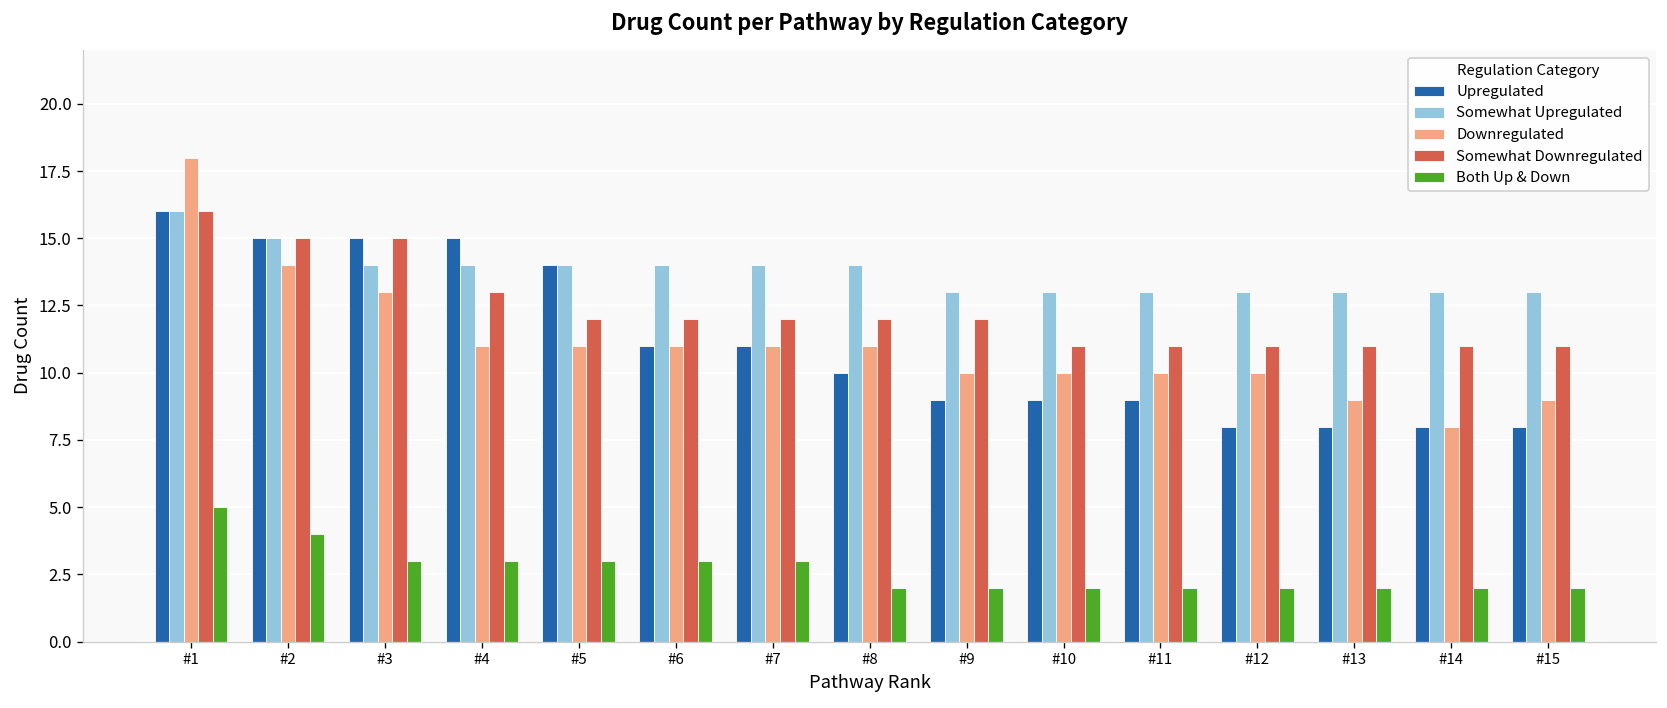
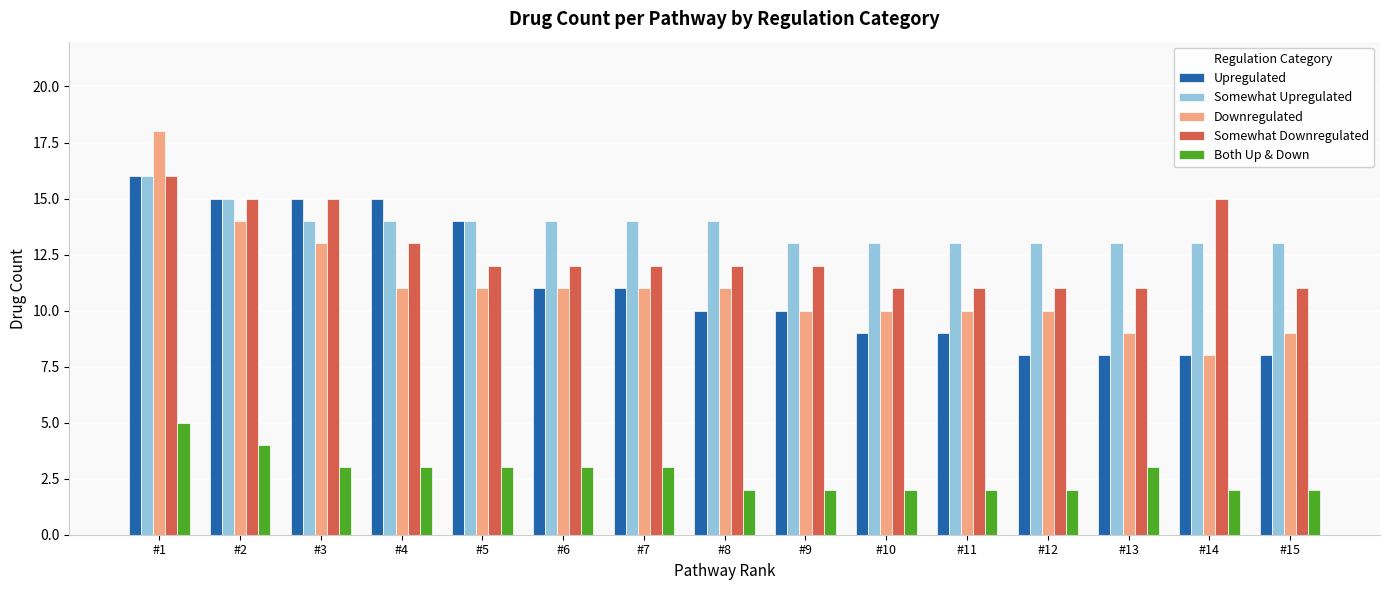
Upregulated, #9: 9 -> 10
Both Up & Down, #13: 2 -> 3
Somewhat Downregulated, #14: 11 -> 15
